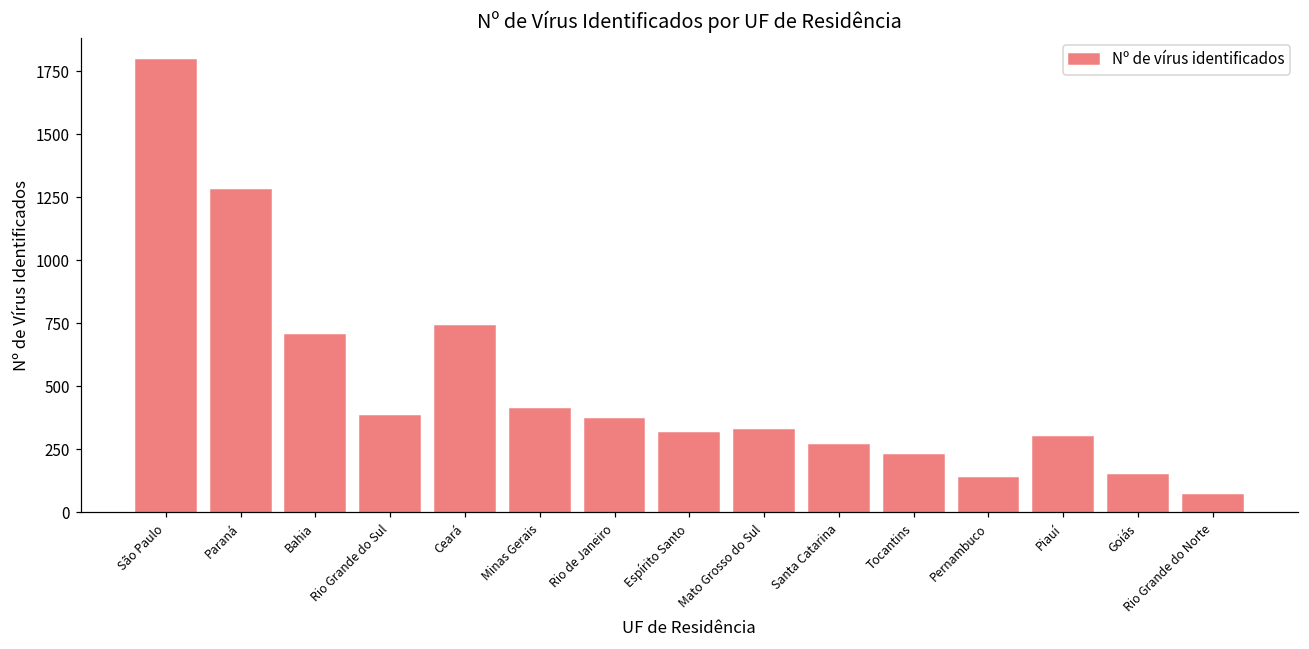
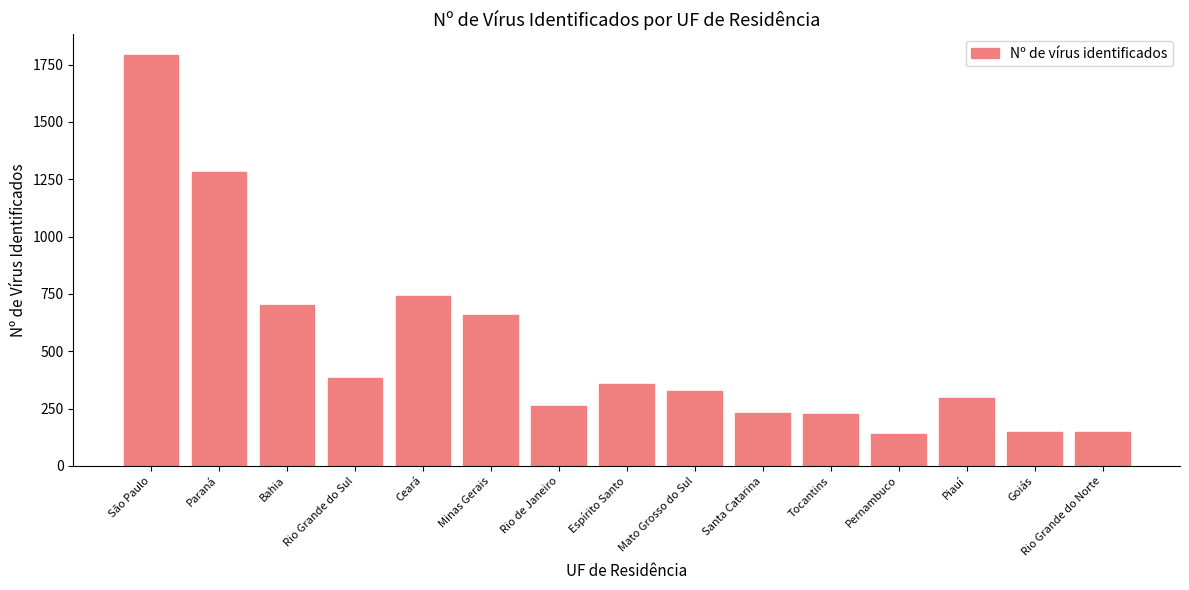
Minas Gerais: 410 -> 660
Rio de Janeiro: 370 -> 260
Espírito Santo: 320 -> 360
Santa Catarina: 270 -> 230
Rio Grande do Norte: 70 -> 150
